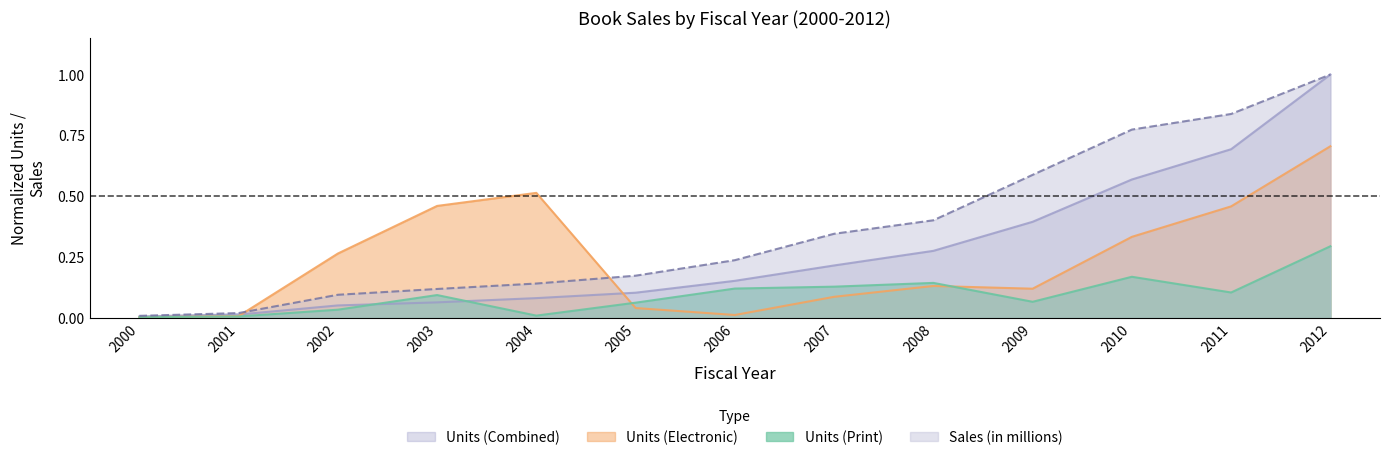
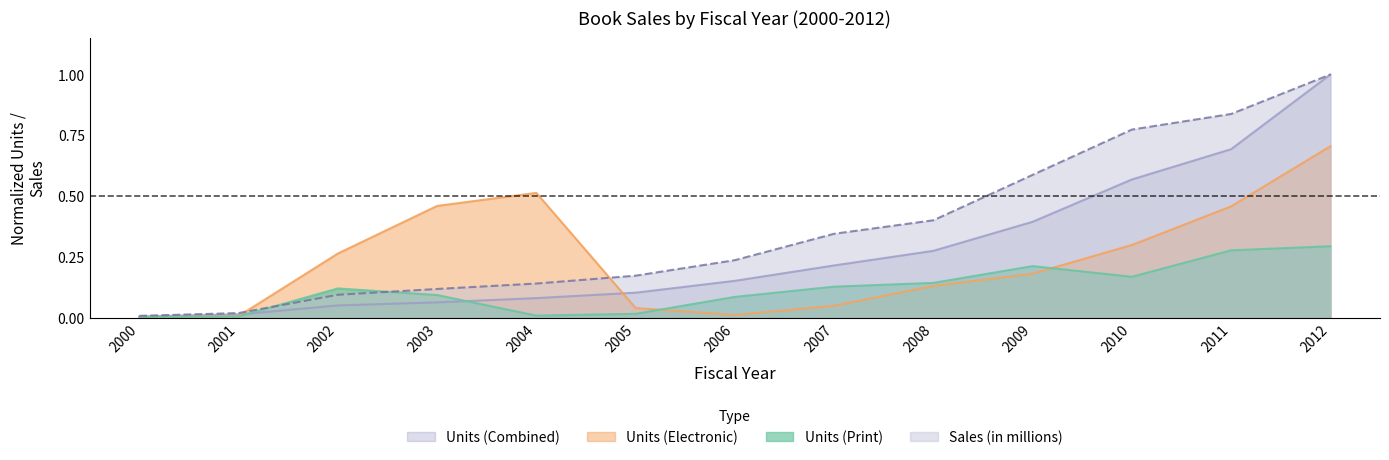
Units (Print), 2002: 0.03 -> 0.12
Units (Print), 2005: 0.06 -> 0.02
Units (Print), 2006: 0.12 -> 0.09
Units (Electronic), 2007: 0.09 -> 0.05
Units (Electronic), 2009: 0.12 -> 0.18
Units (Print), 2009: 0.07 -> 0.21
Units (Electronic), 2010: 0.33 -> 0.30
Units (Print), 2011: 0.10 -> 0.28
